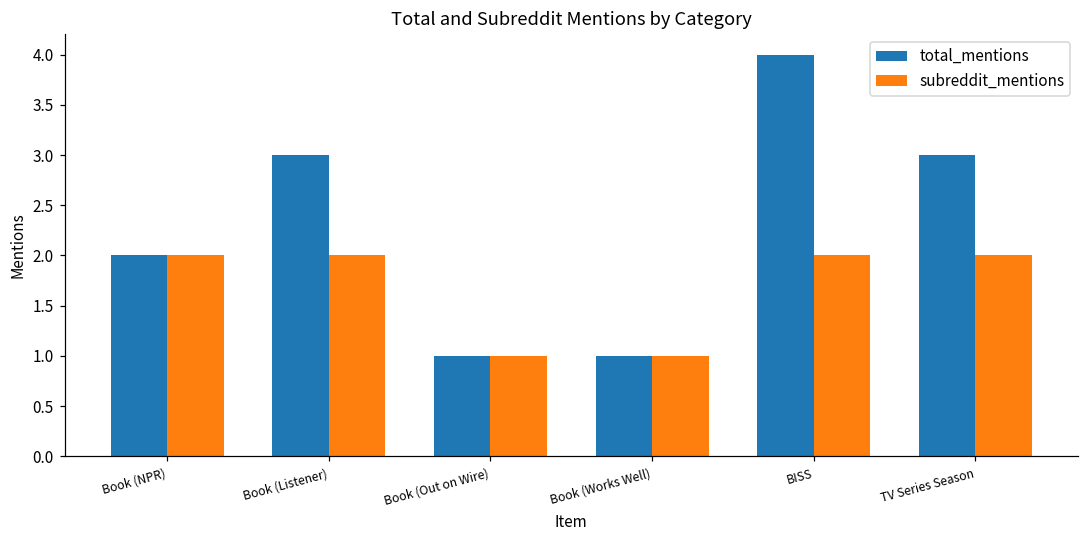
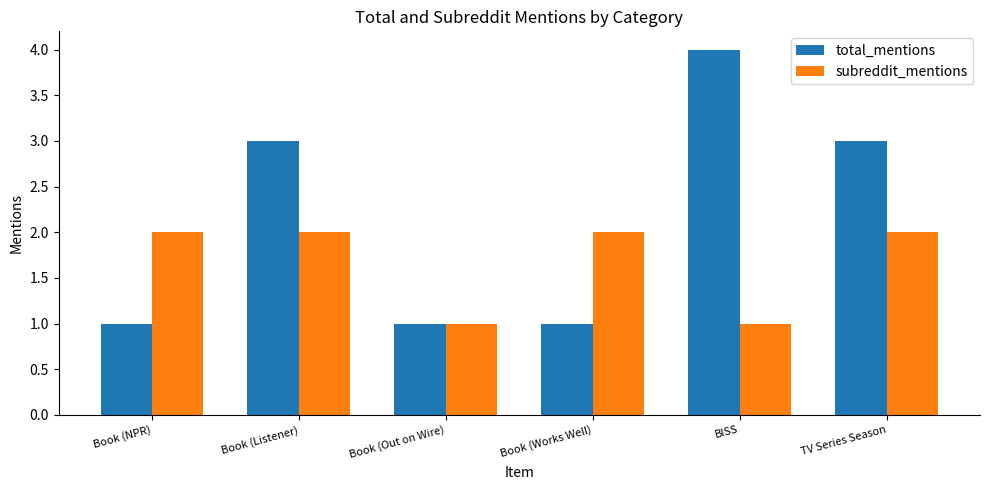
total_mentions, Book (NPR): 2 -> 1
subreddit_mentions, Book (Works Well): 1 -> 2
subreddit_mentions, BISS: 2 -> 1
